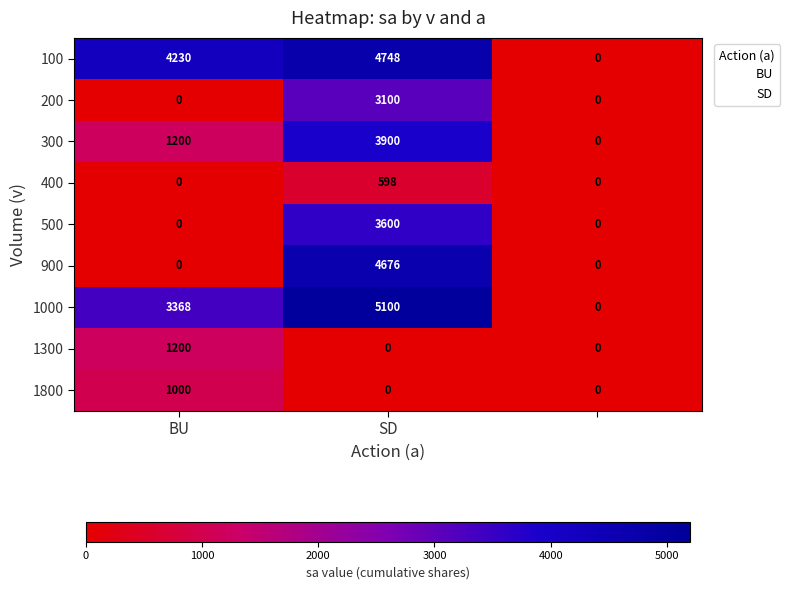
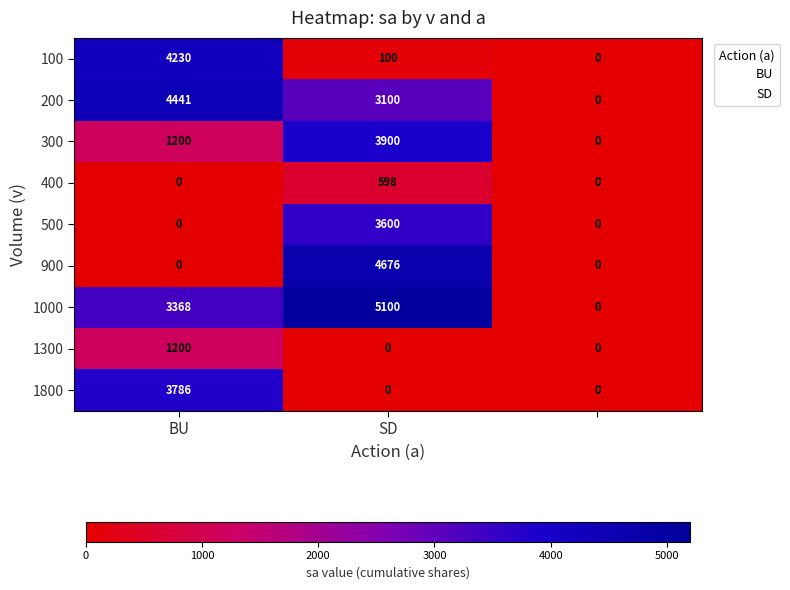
100, SD: 4748 -> 100
200, BU: 0 -> 4441
1800, BU: 1000 -> 3786
